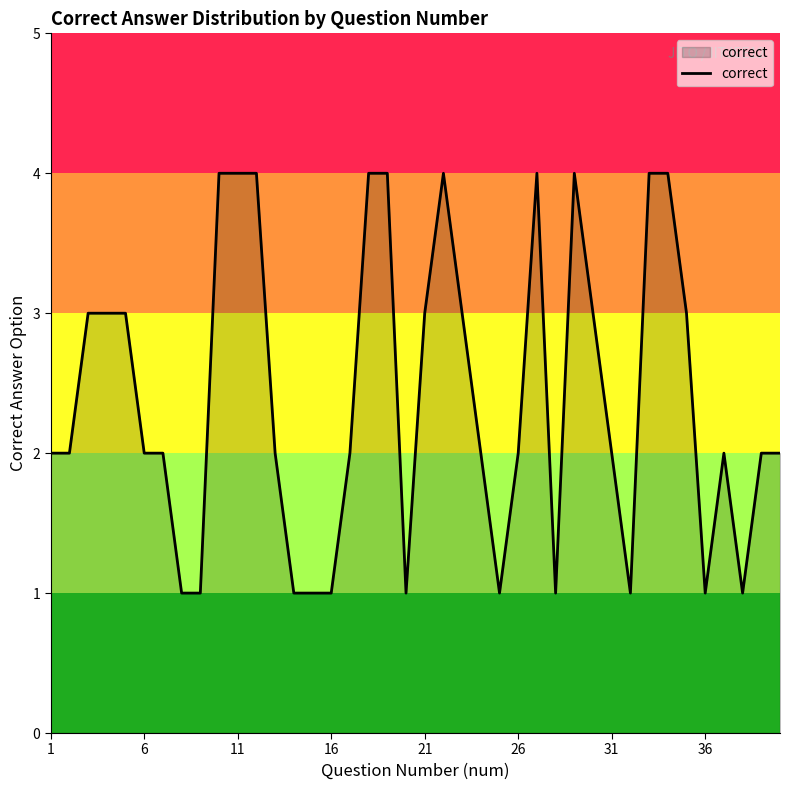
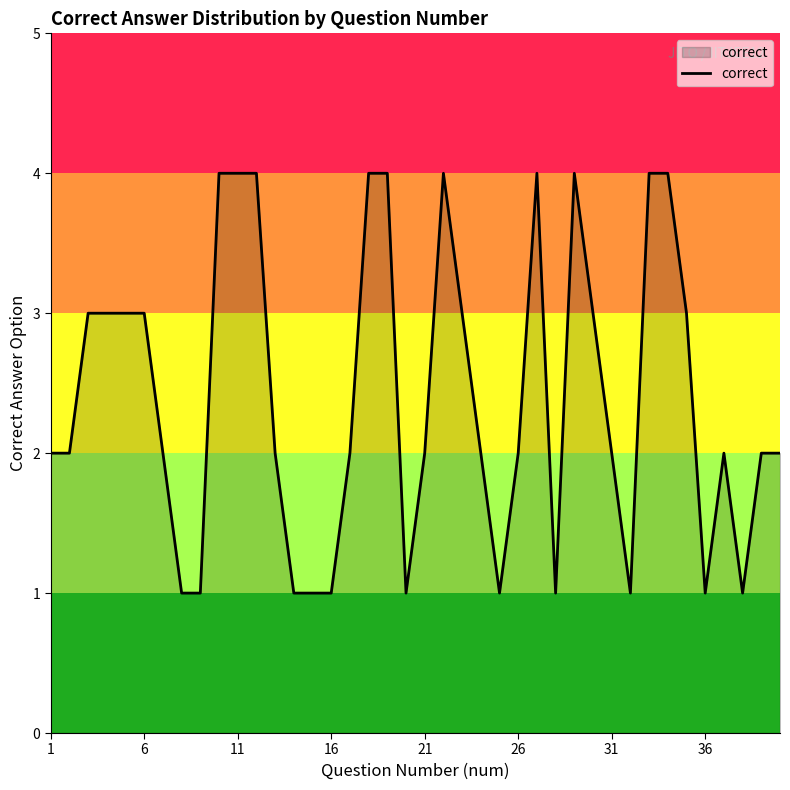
6: 2 -> 3
21: 3 -> 2
